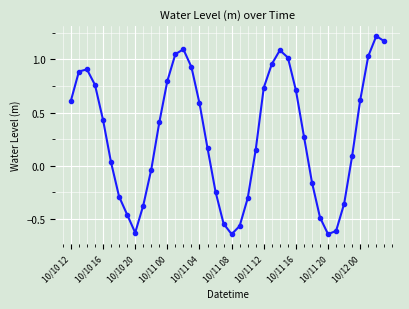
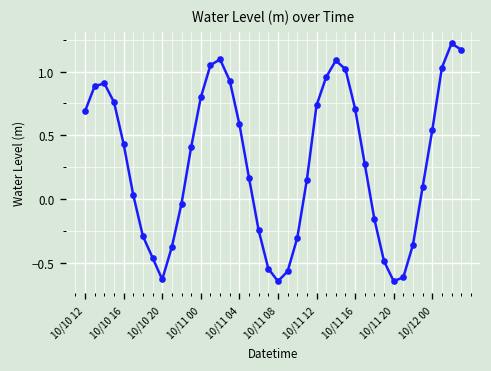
10/10 12: 0.61 -> 0.69
10/12 00: 0.62 -> 0.54
